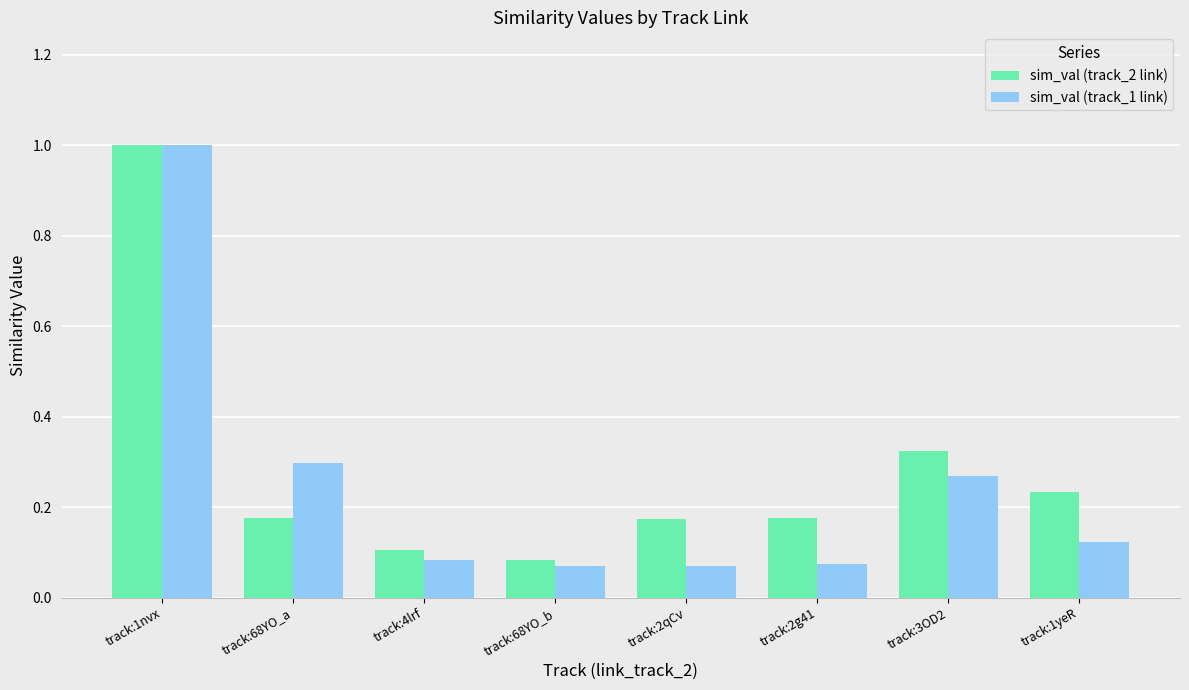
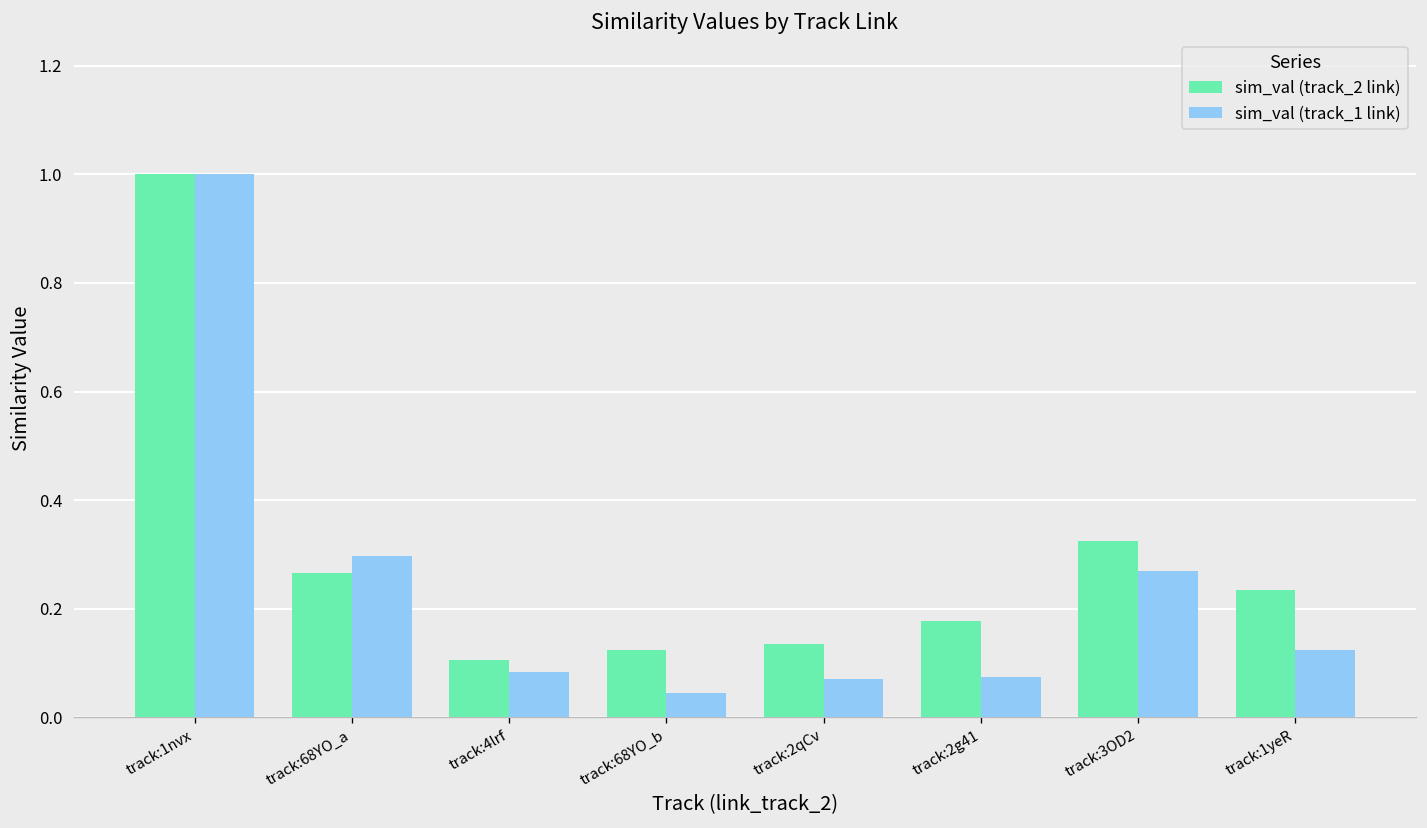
sim_val (track_2 link), track:68YO_a: 0.17 -> 0.27
sim_val (track_2 link), track:68YO_b: 0.08 -> 0.12
sim_val (track_1 link), track:68YO_b: 0.07 -> 0.04
sim_val (track_2 link), track:2qCv: 0.17 -> 0.13
